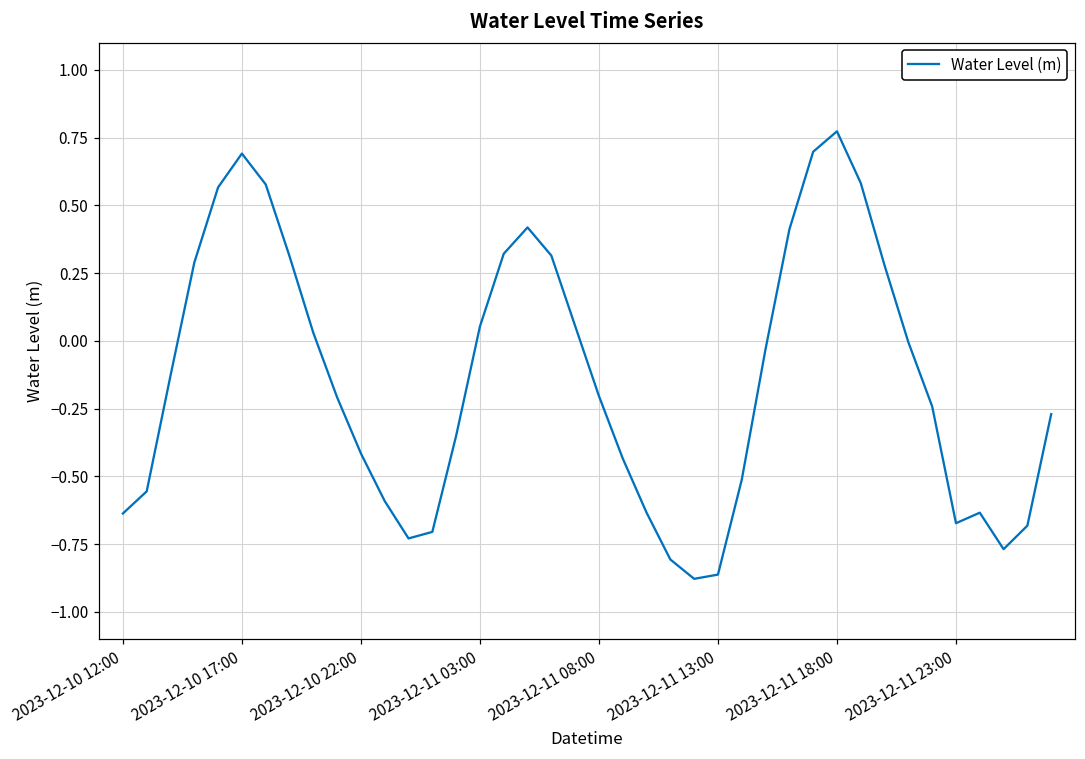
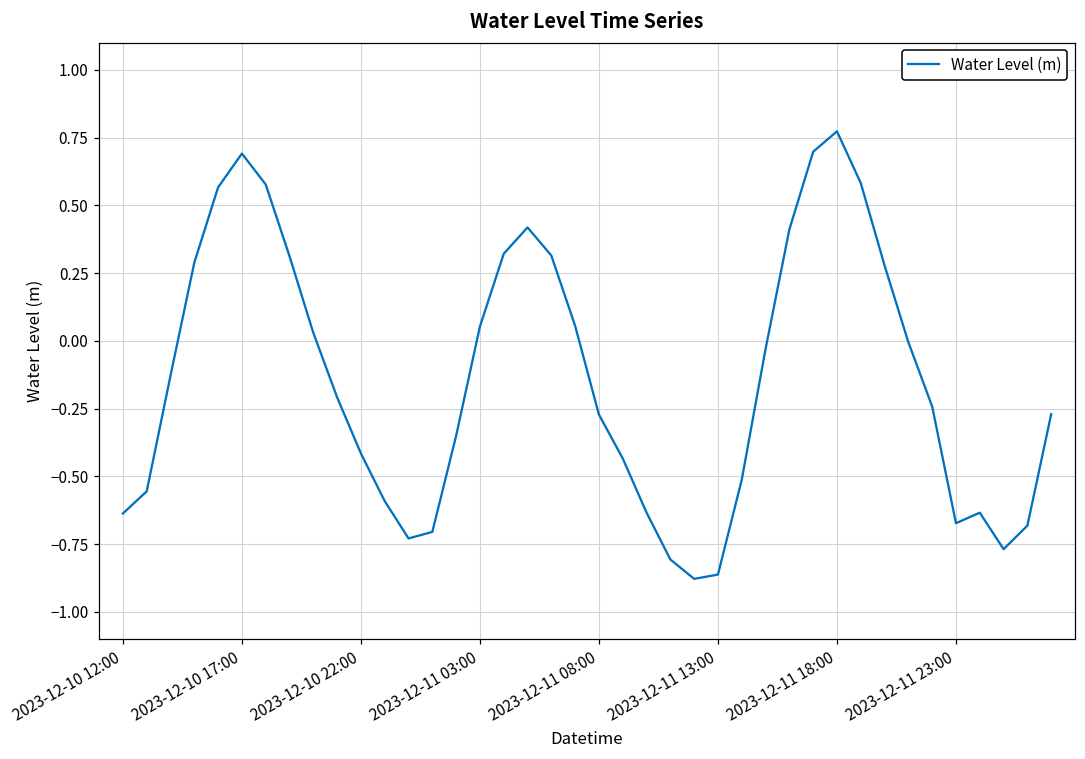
2023-12-11 08:00: -0.20 -> -0.27
